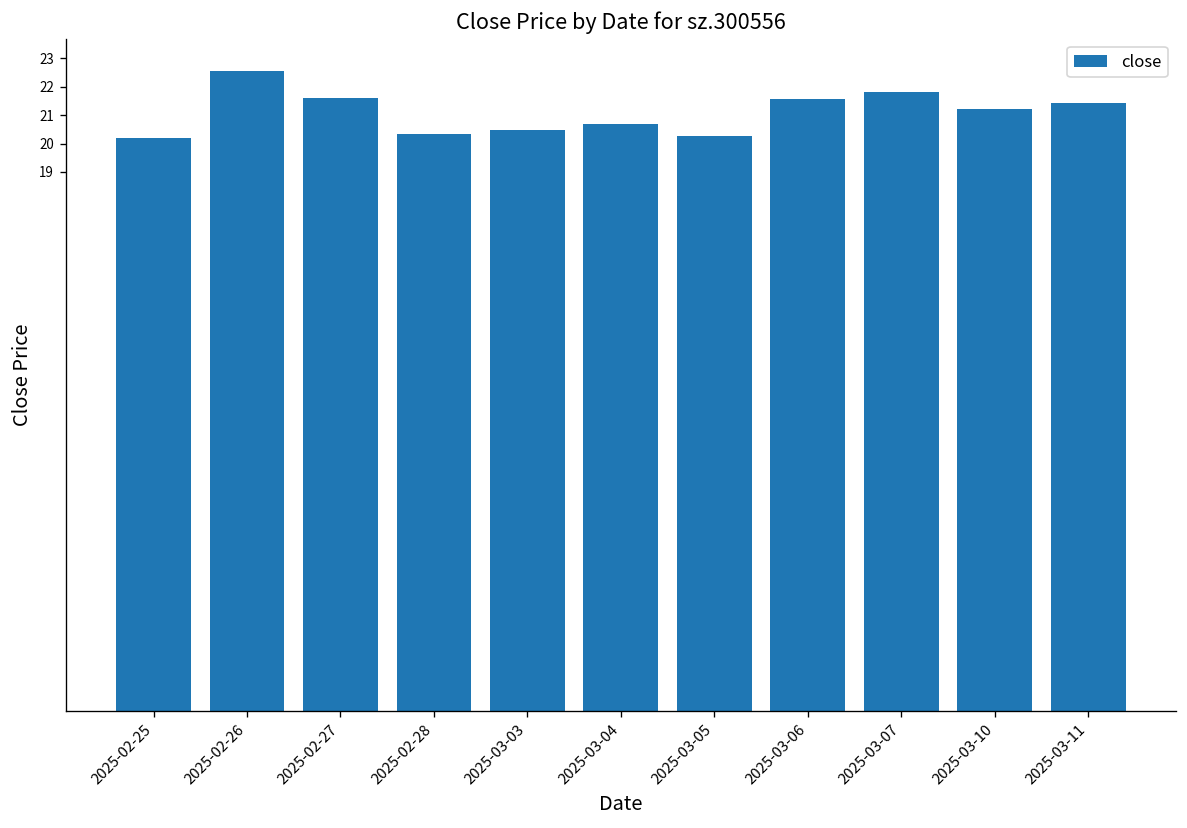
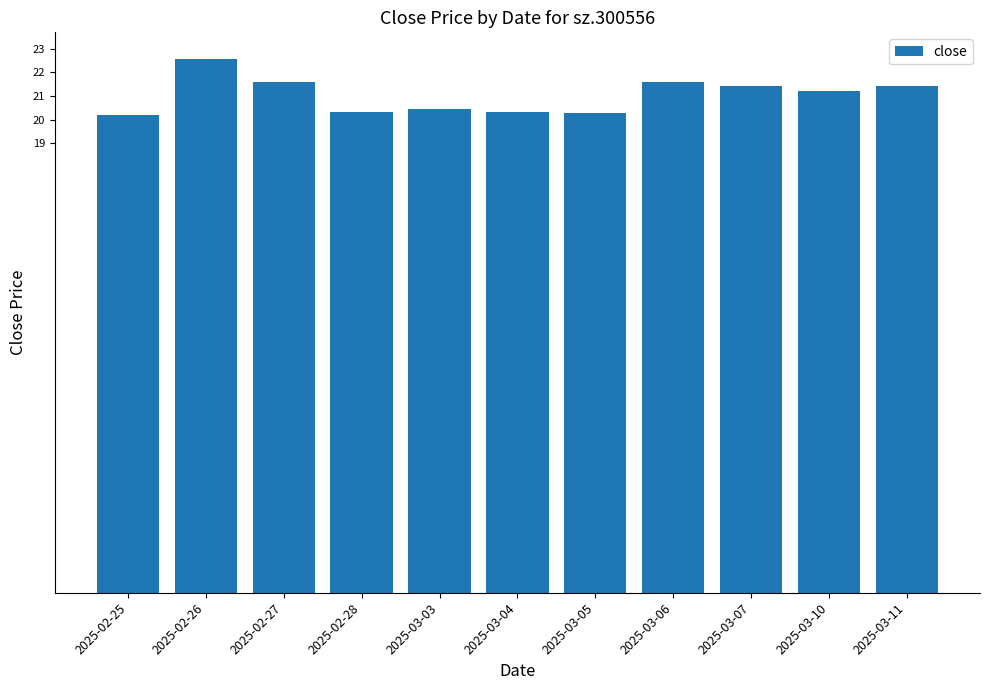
2025-03-04: 20.7 -> 20.3
2025-03-07: 21.8 -> 21.4
